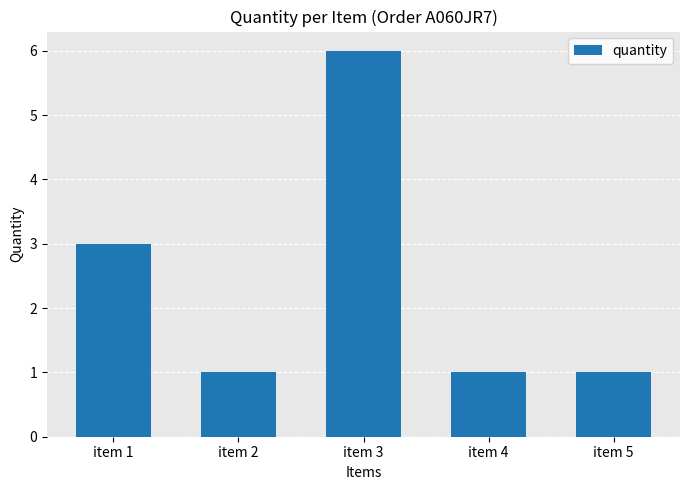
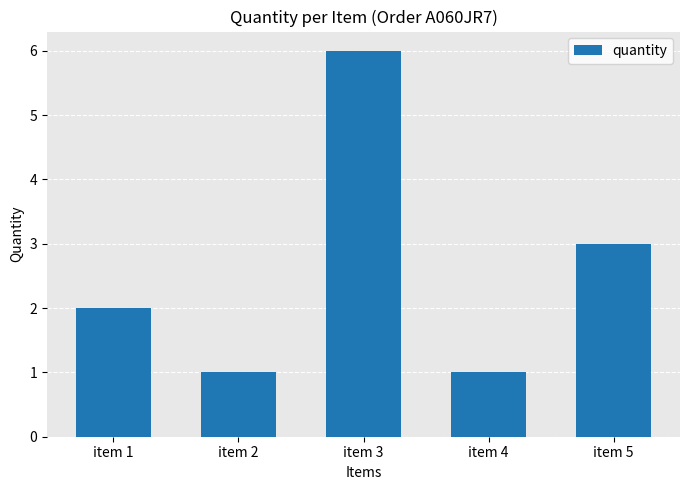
item 1: 3 -> 2
item 5: 1 -> 3
